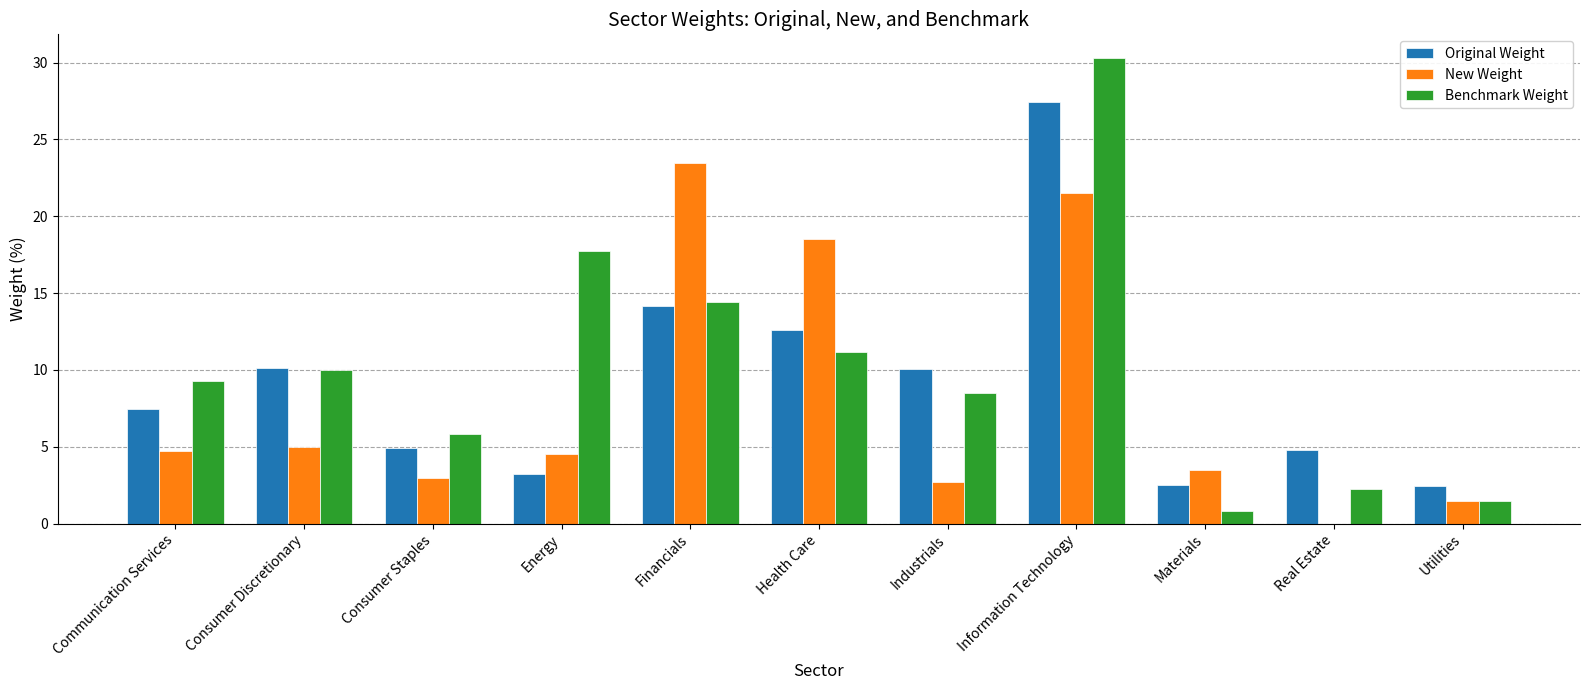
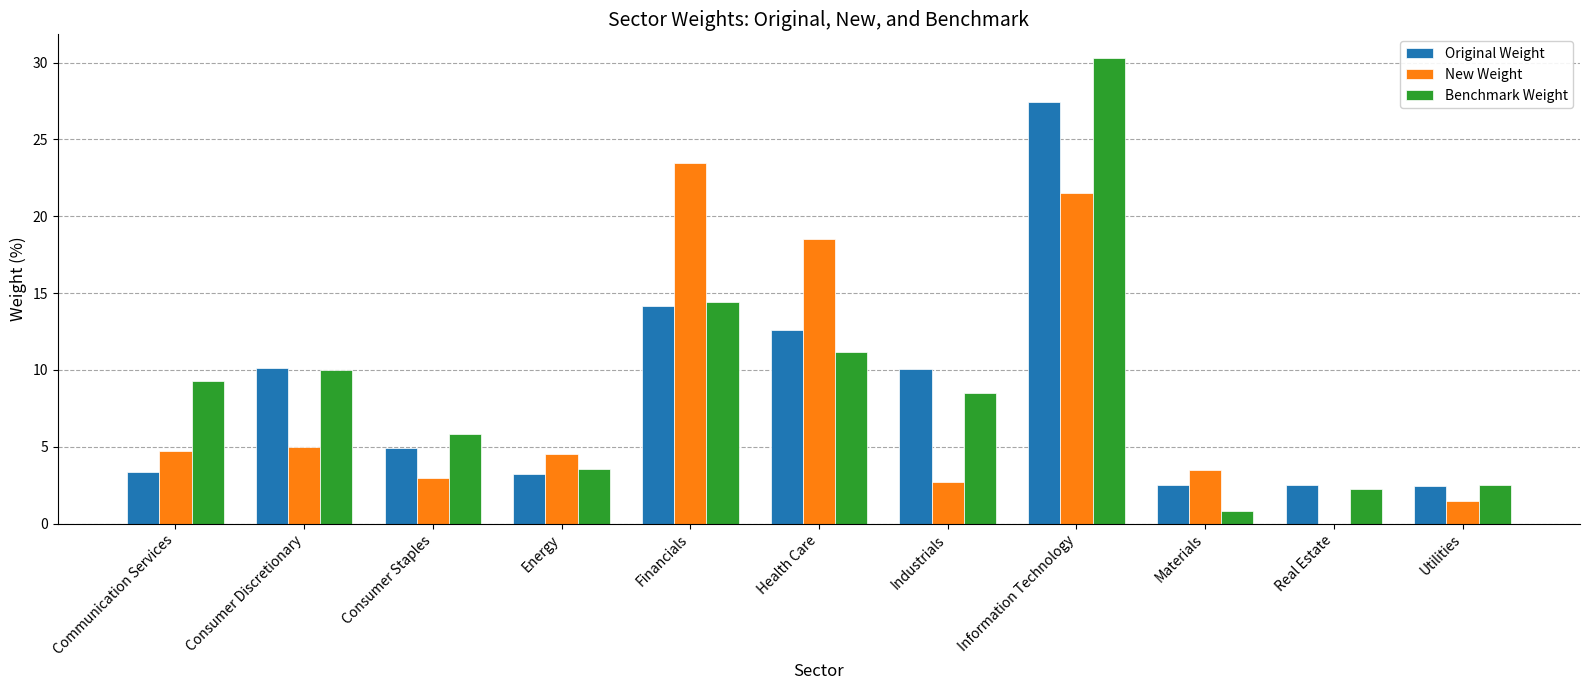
Original Weight, Communication Services: 7.4 -> 3.4
Benchmark Weight, Energy: 17.7 -> 3.6
Original Weight, Real Estate: 4.8 -> 2.5
Benchmark Weight, Utilities: 1.5 -> 2.5
